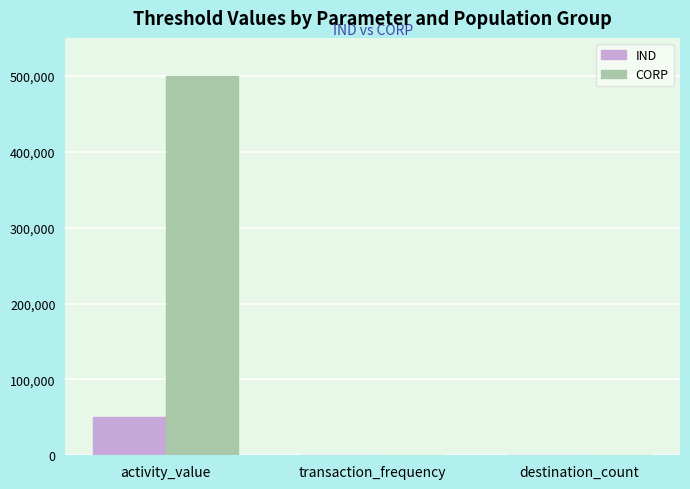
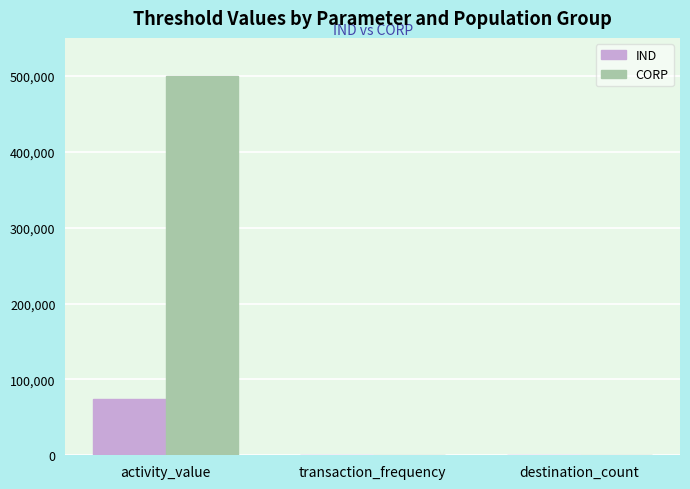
IND, activity_value: 50,000 -> 70,000
